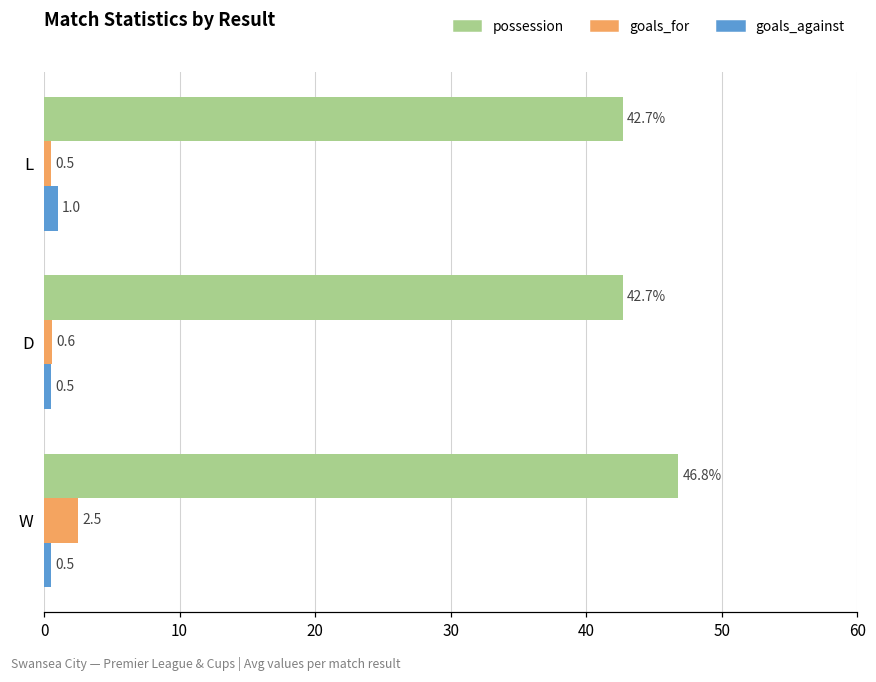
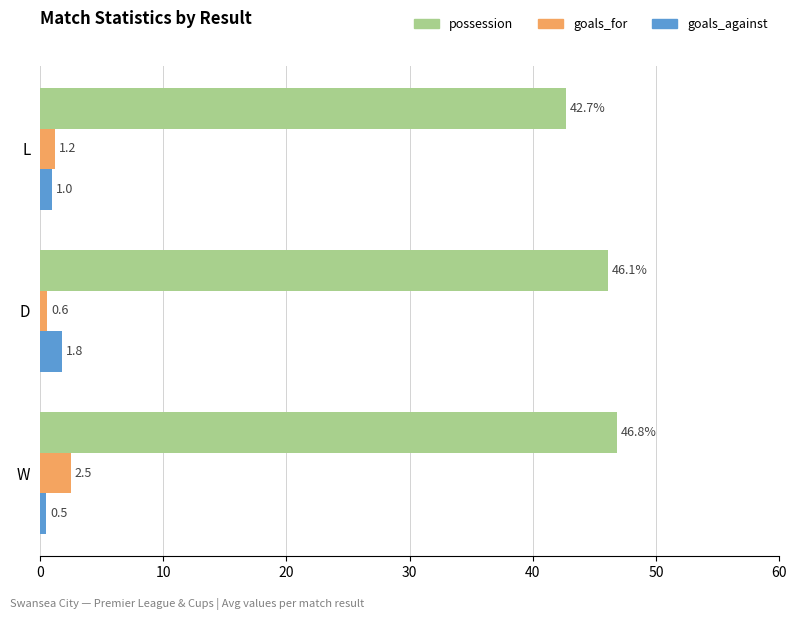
goals_for, L: 0.5 -> 1.2
possession, D: 42.7% -> 46.1%
goals_against, D: 0.5 -> 1.8
